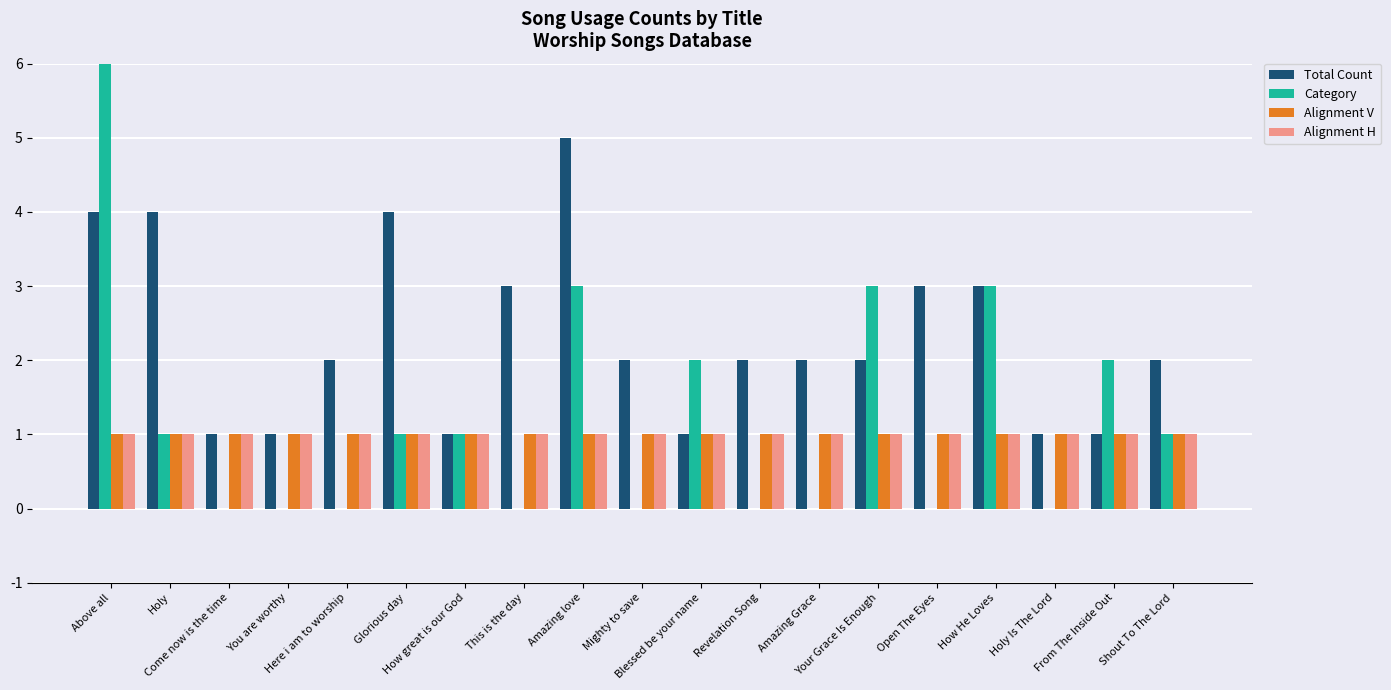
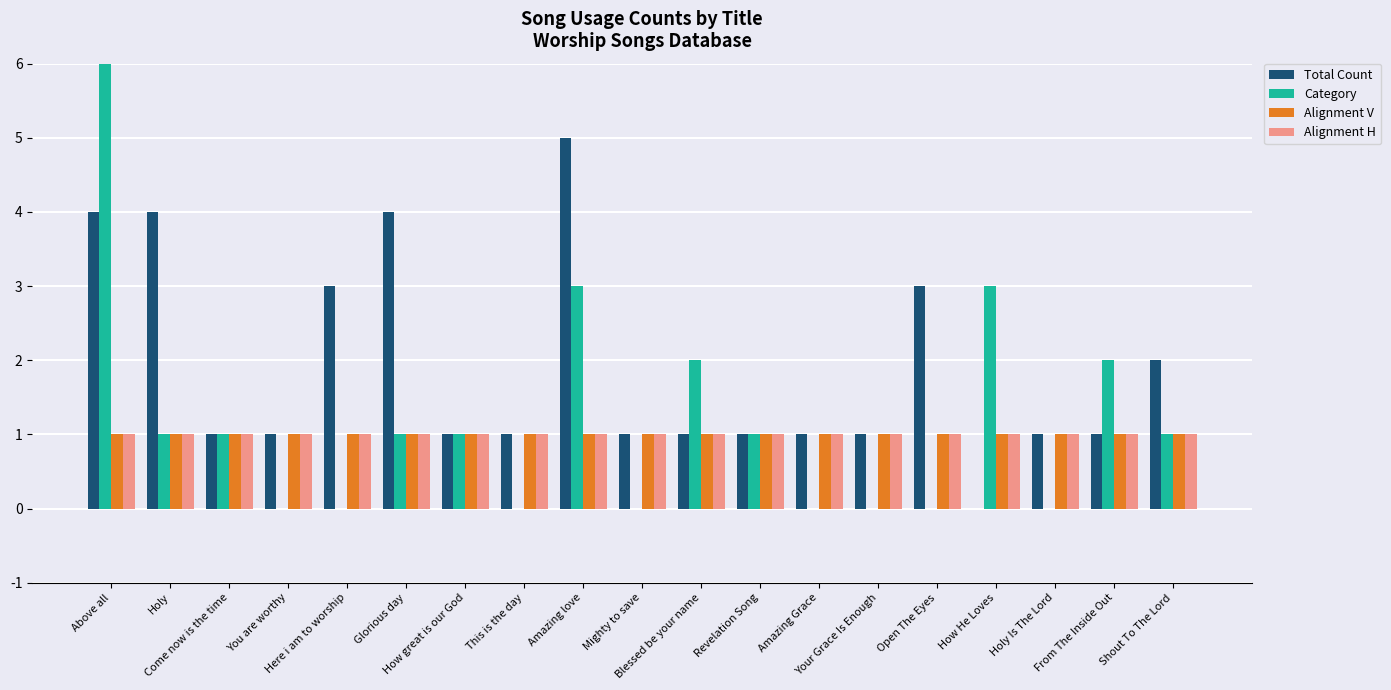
Category, Come now is the time: 0 -> 1
Total Count, Here i am to worship: 2 -> 3
Total Count, This is the day: 3 -> 1
Total Count, Mighty to save: 2 -> 1
Total Count, Revelation Song: 2 -> 1
Category, Revelation Song: 0 -> 1
Total Count, Amazing Grace: 2 -> 1
Total Count, Your Grace Is Enough: 2 -> 1
Category, Your Grace Is Enough: 3 -> 0
Total Count, How He Loves: 3 -> 0
